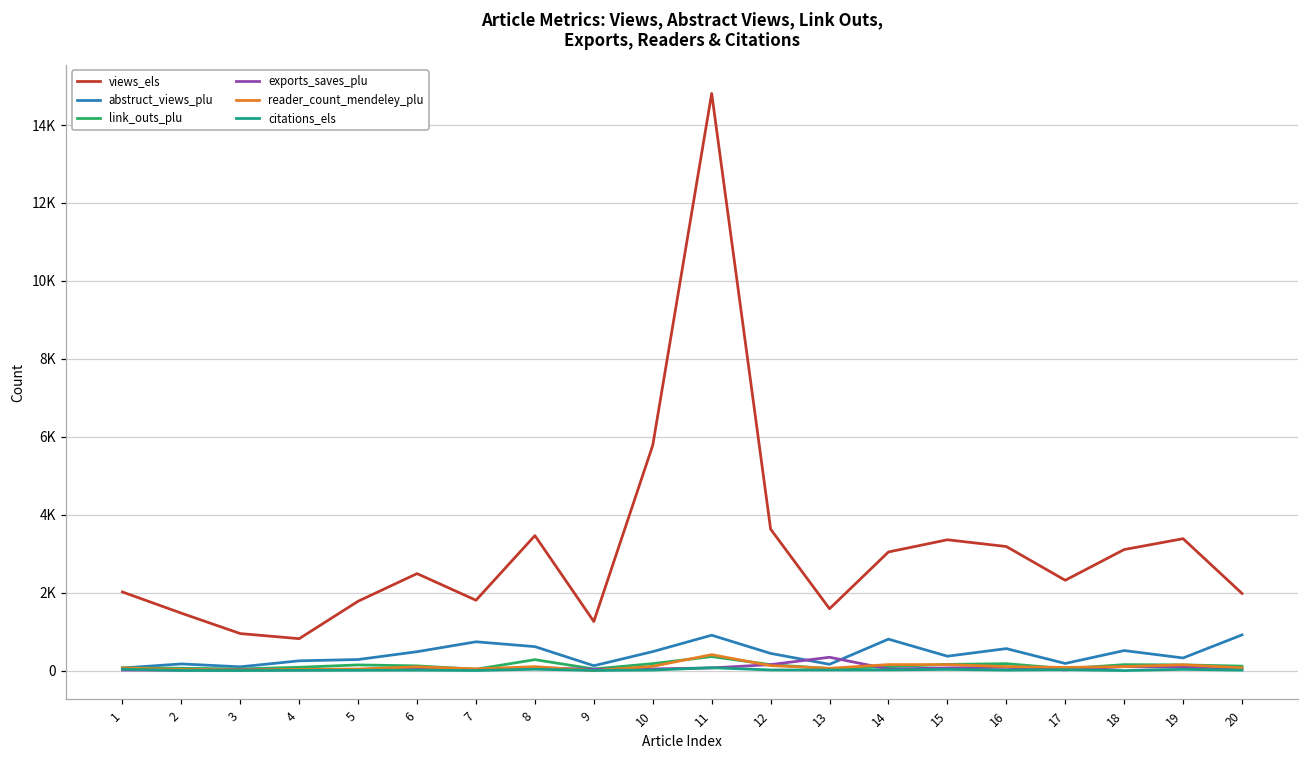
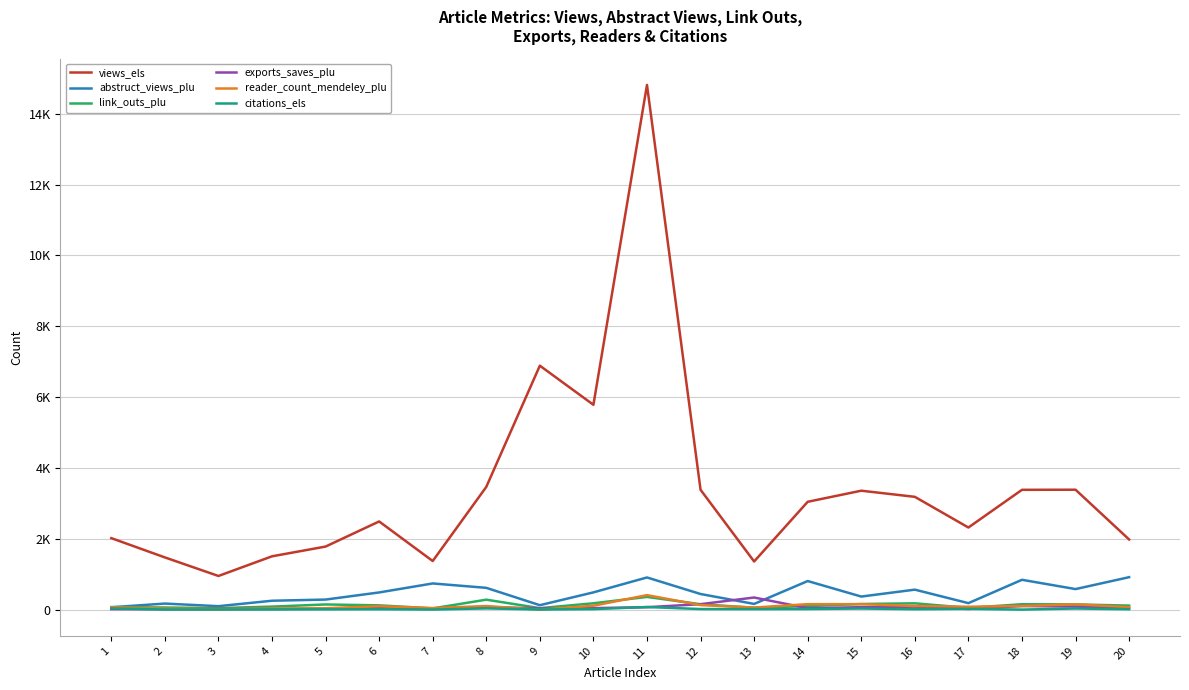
views_els, 4: 800 -> 1500
views_els, 7: 1800 -> 1400
views_els, 9: 1300 -> 6900
views_els, 12: 3600 -> 3400
views_els, 13: 1600 -> 1400
views_els, 18: 3100 -> 3400
abstruct_views_plu, 18: 500 -> 800
abstruct_views_plu, 19: 300 -> 600
